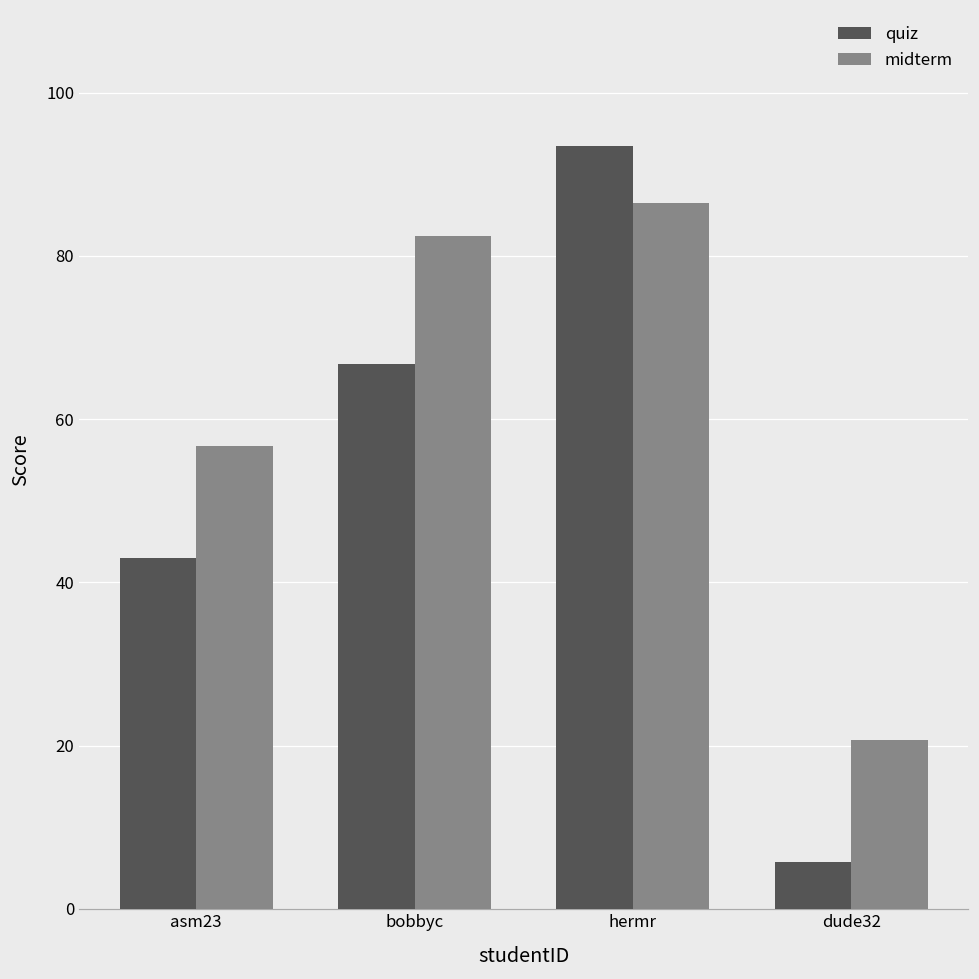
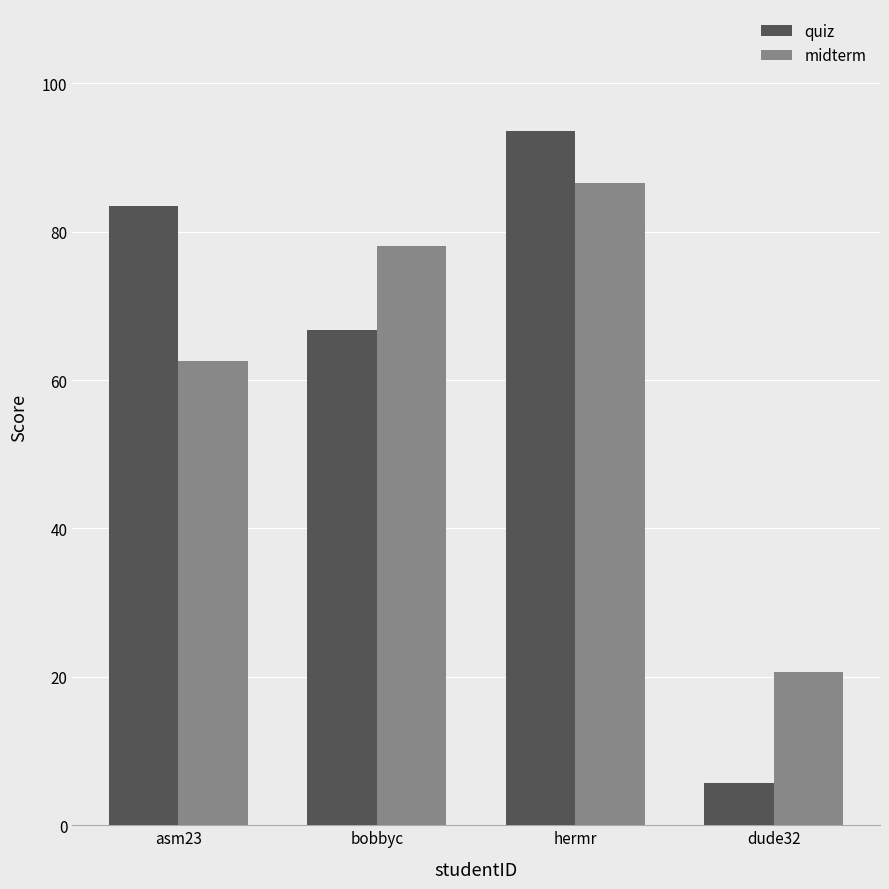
quiz, asm23: 43 -> 83
midterm, asm23: 57 -> 63
midterm, bobbyc: 82 -> 78
